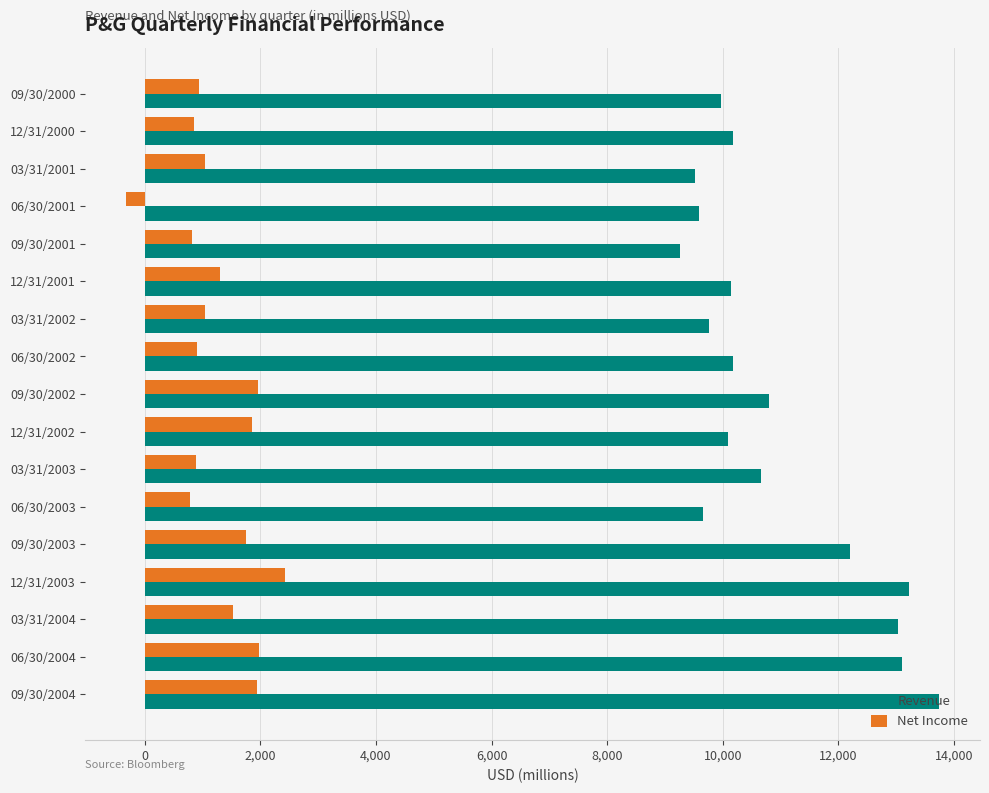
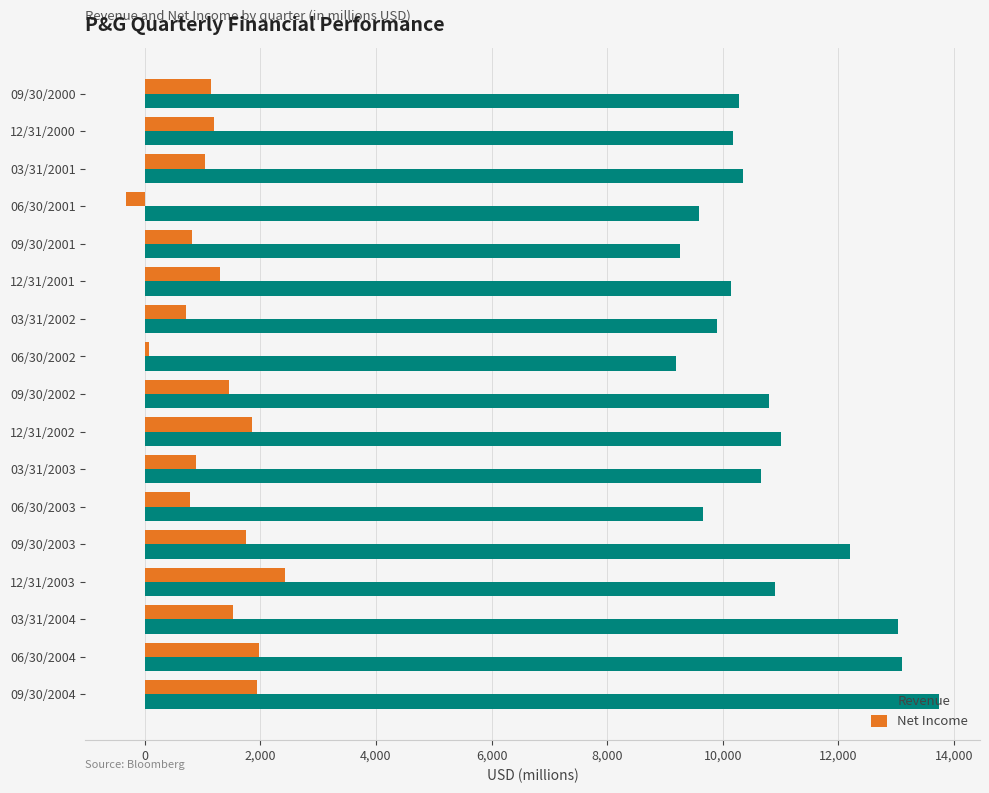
Net Income, 09/30/2000: 900 -> 1,200
Revenue, 09/30/2000: 10,000 -> 10,300
Net Income, 12/31/2000: 900 -> 1,200
Revenue, 03/31/2001: 9,500 -> 10,300
Net Income, 03/31/2002: 1,000 -> 700
Revenue, 03/31/2002: 9,800 -> 9,900
Net Income, 06/30/2002: 900 -> 100
Revenue, 06/30/2002: 10,200 -> 9,200
Net Income, 09/30/2002: 2,000 -> 1,500
Revenue, 12/31/2002: 10,100 -> 11,000
Revenue, 12/31/2003: 13,200 -> 10,900
